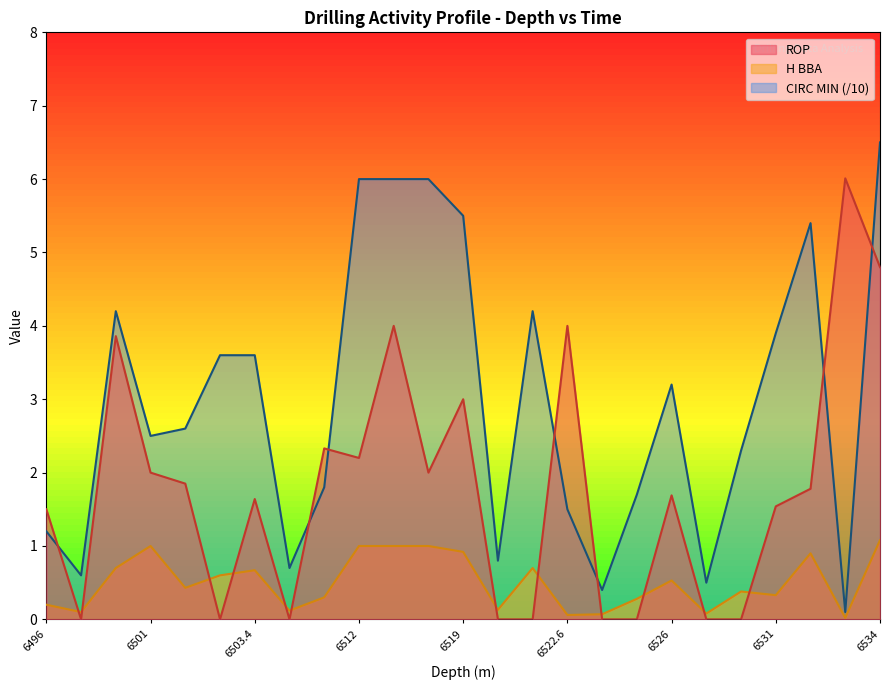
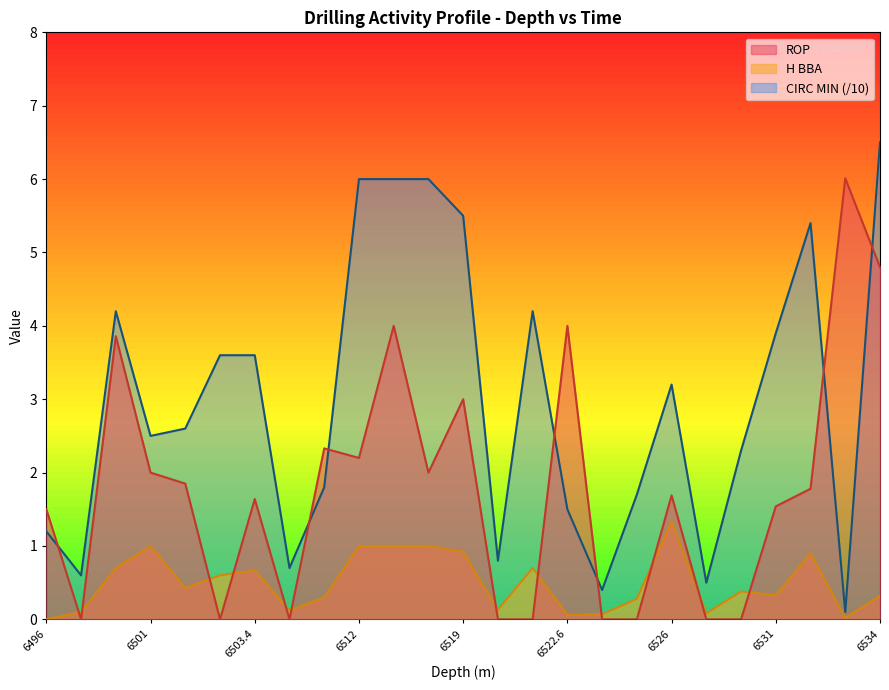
H BBA, 6496: 0.2 -> 0.0
H BBA, 6526: 0.5 -> 1.3
H BBA, 6534: 1.1 -> 0.3
